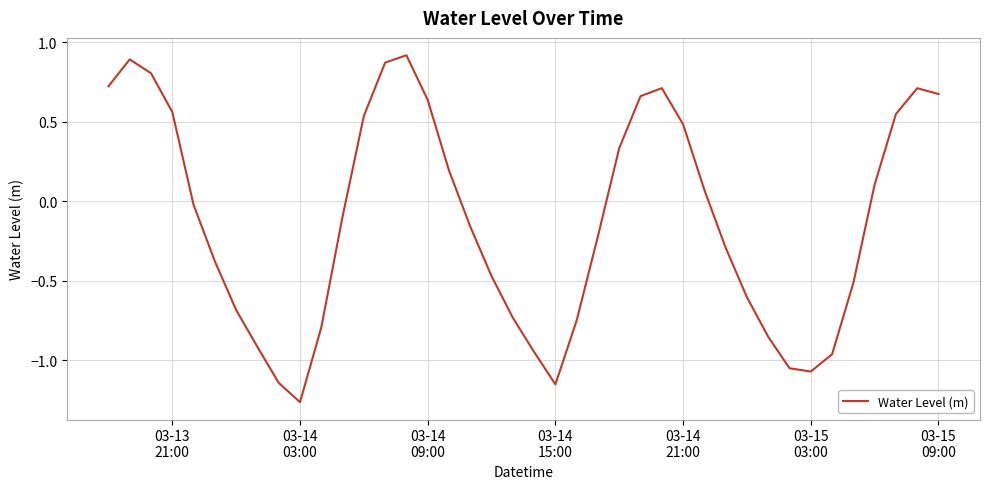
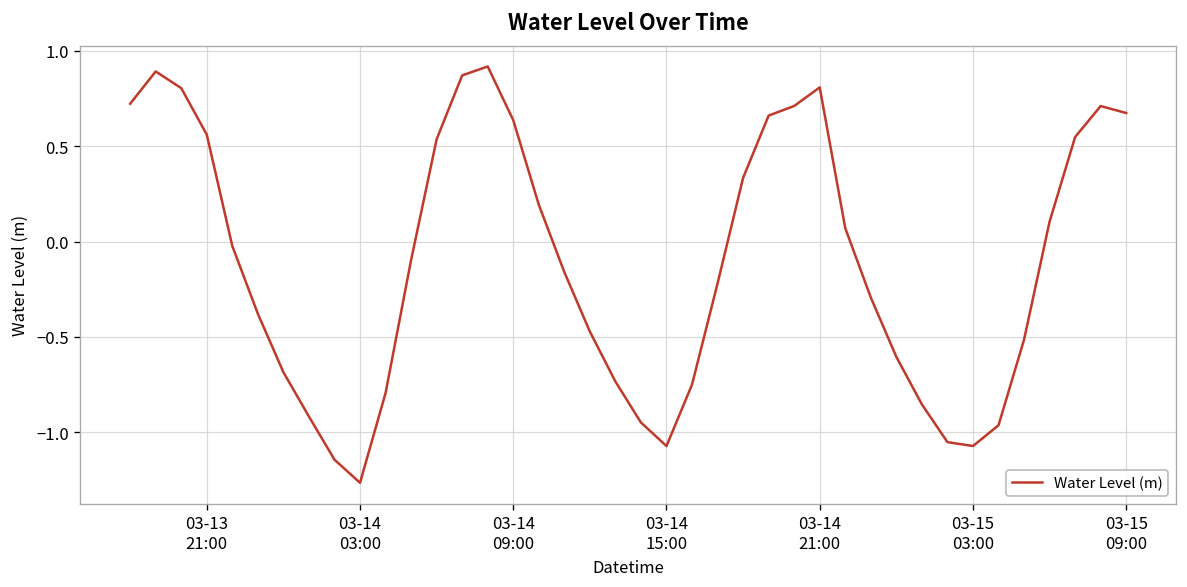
03-14 15:00: -1.15 -> -1.07
03-14 21:00: 0.48 -> 0.81
